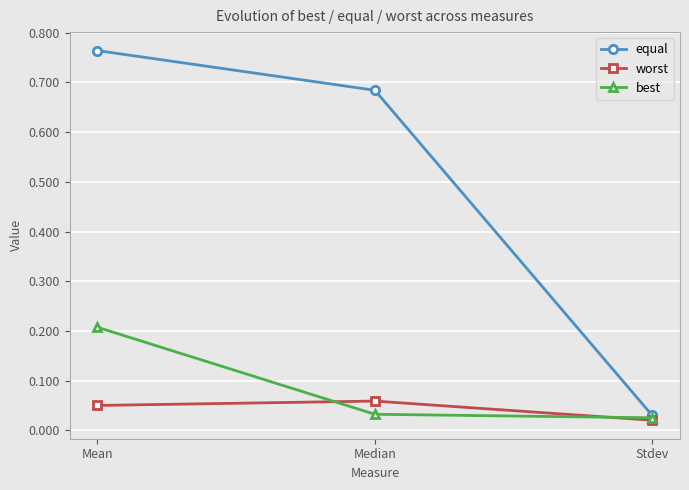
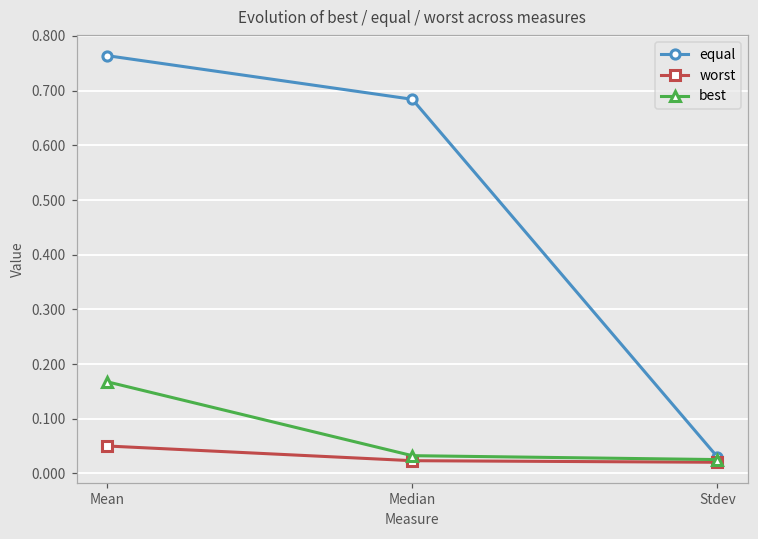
best, Mean: 0.21 -> 0.17
worst, Median: 0.06 -> 0.02
